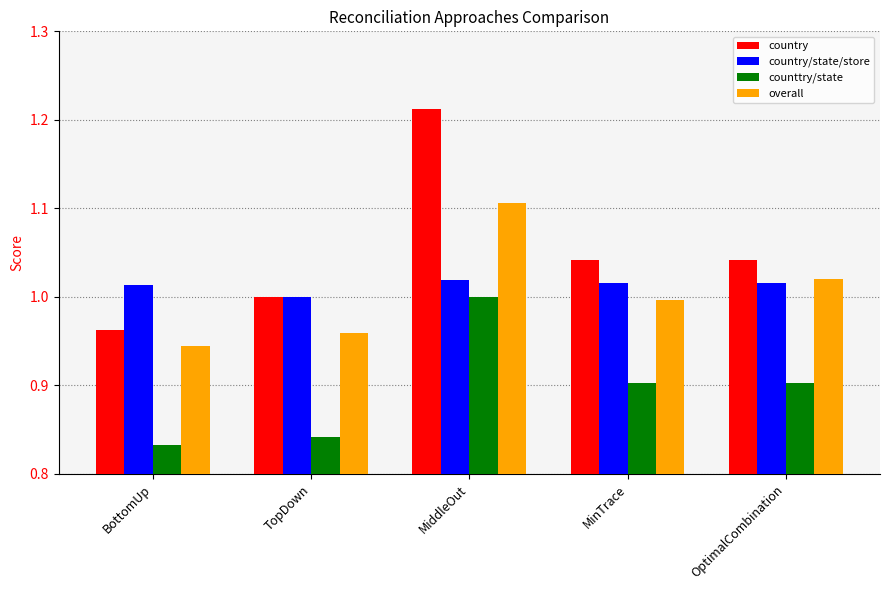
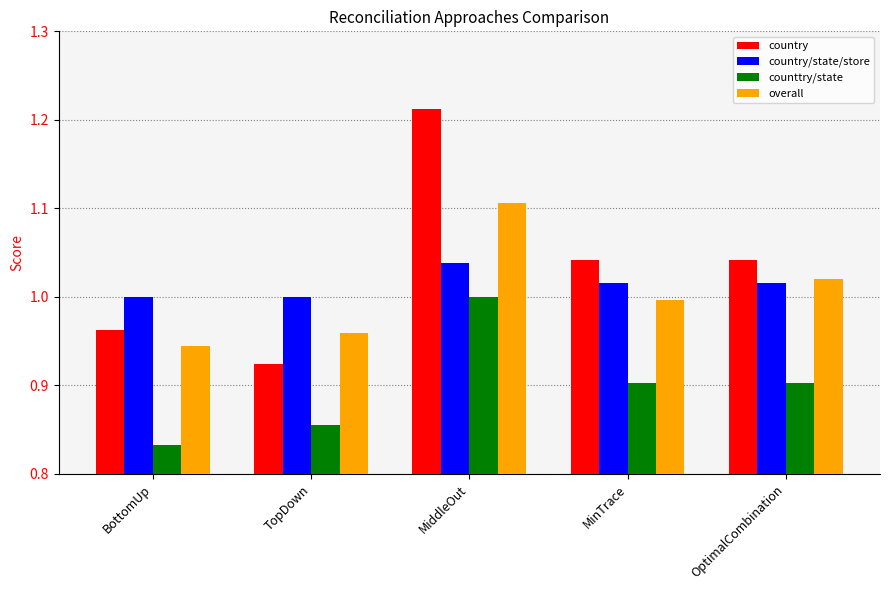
country/state/store, BottomUp: 1.01 -> 1.00
country, TopDown: 1.00 -> 0.92
counttry/state, TopDown: 0.84 -> 0.86
country/state/store, MiddleOut: 1.02 -> 1.04
